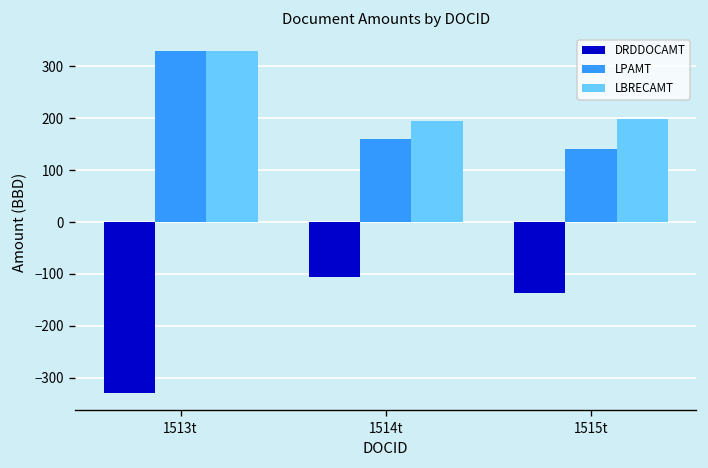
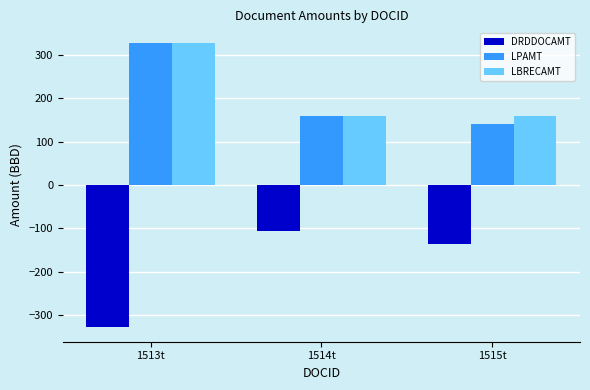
LBRECAMT, 1514t: 200 -> 160
LBRECAMT, 1515t: 200 -> 160
